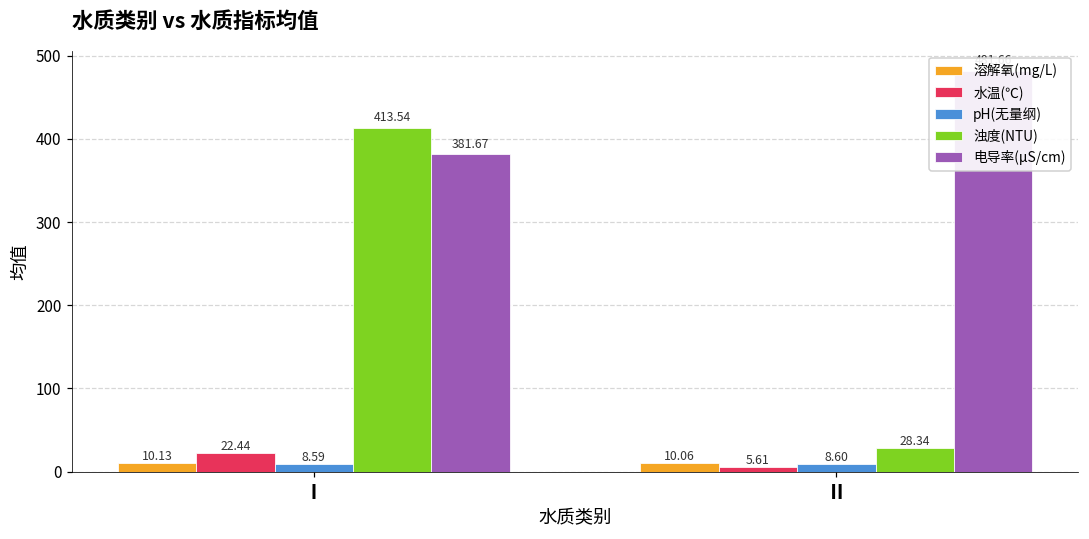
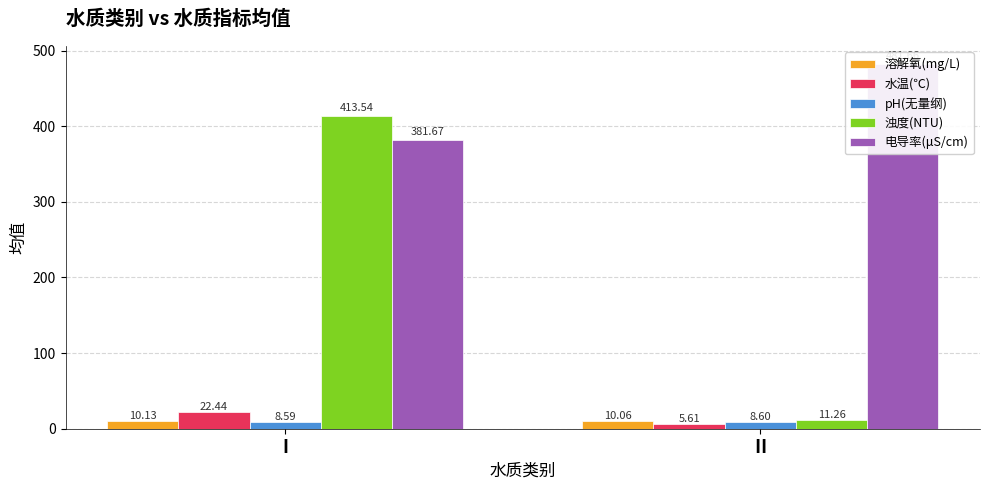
浊度(NTU), Ⅱ: 28.34 -> 11.26
